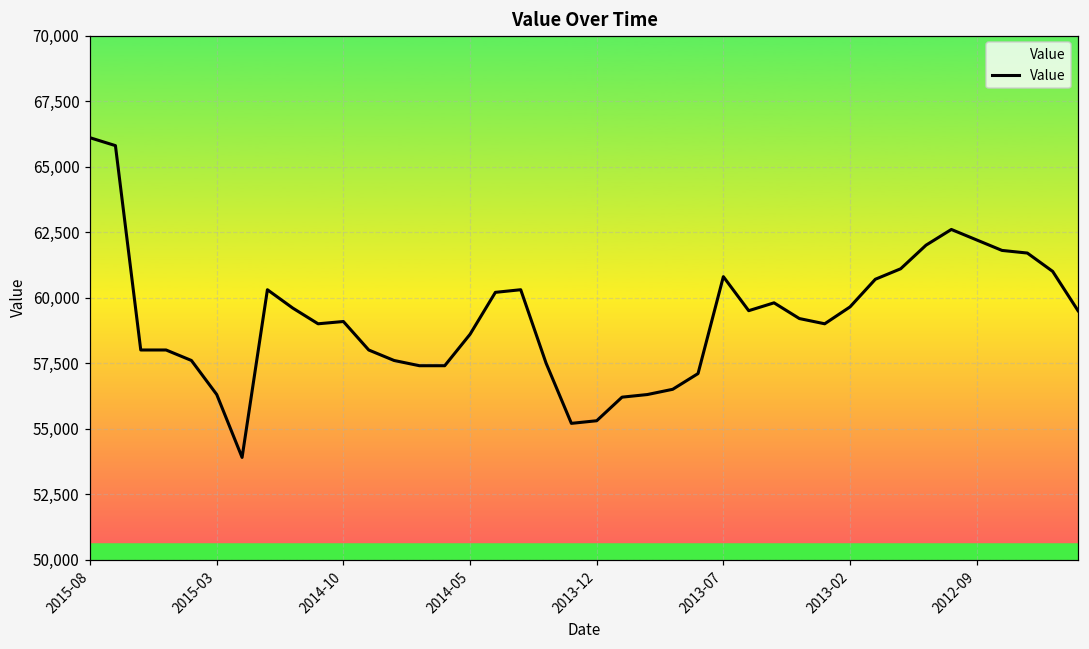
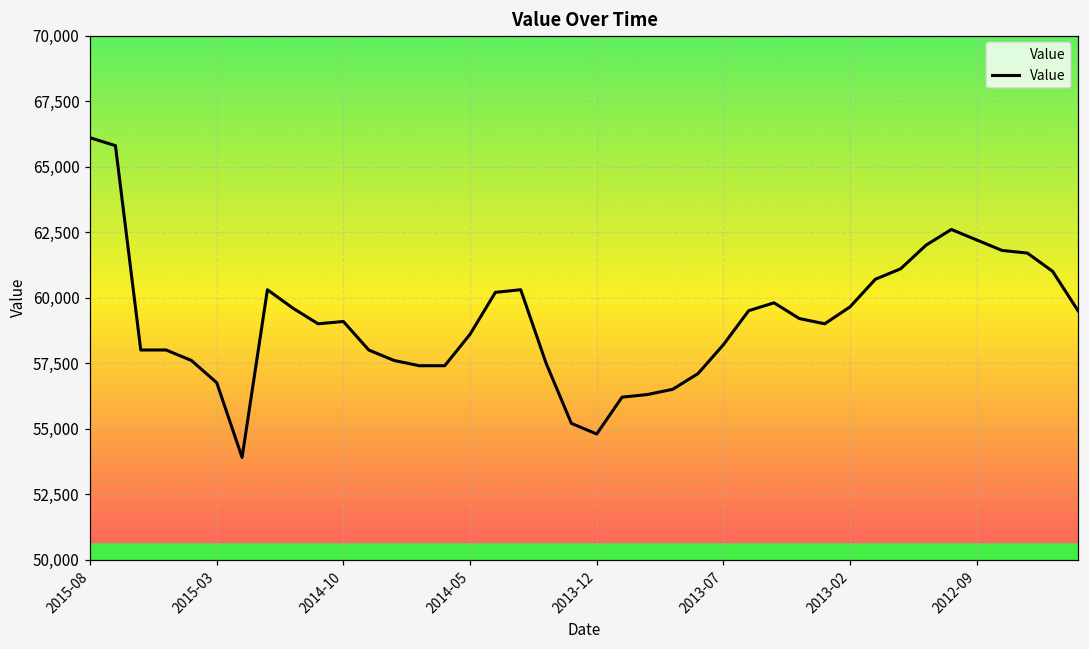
2015-03: 56,300 -> 56,800
2013-12: 55,300 -> 54,800
2013-07: 60,800 -> 58,200
